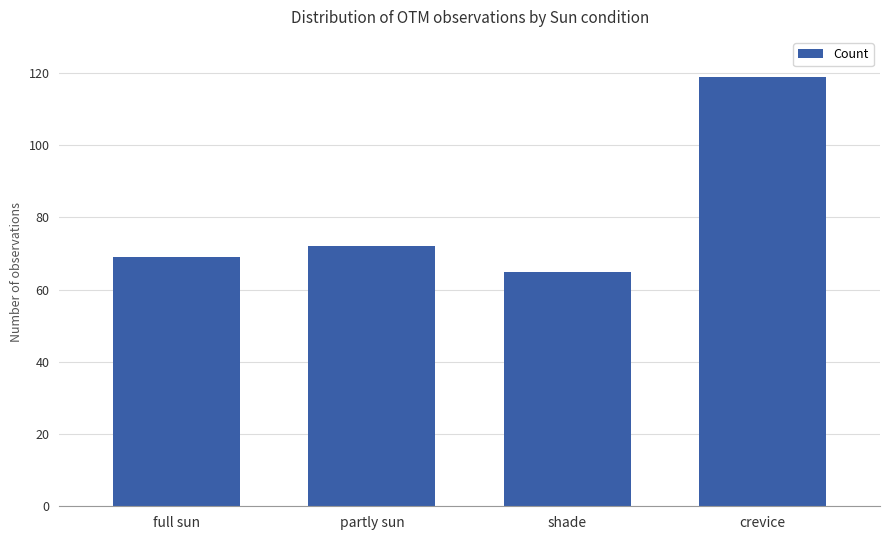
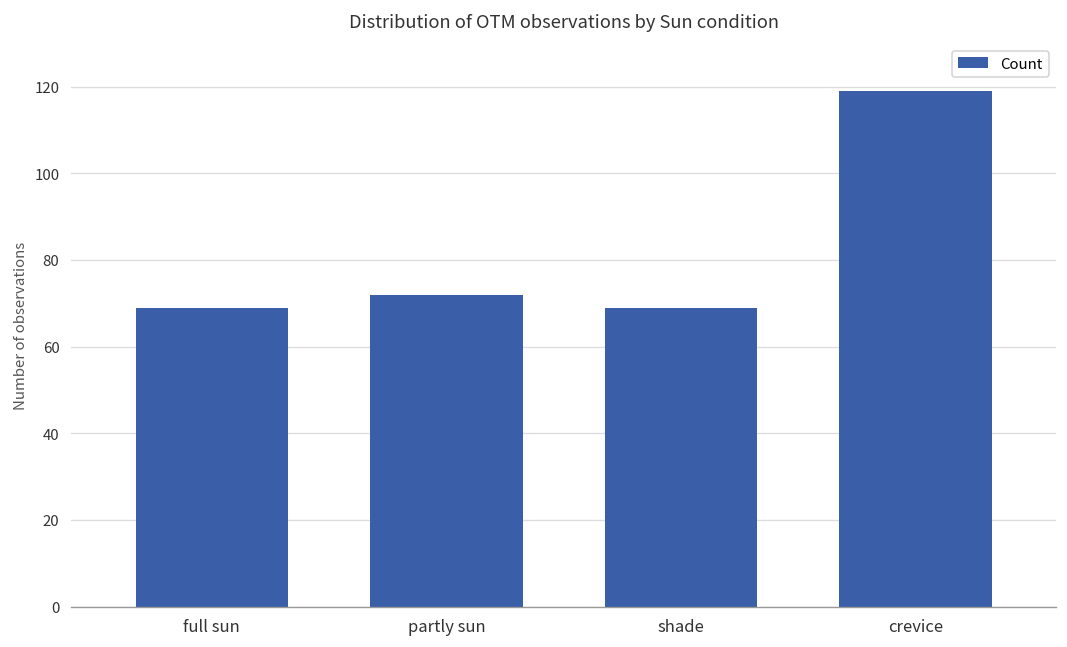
shade: 65 -> 69
